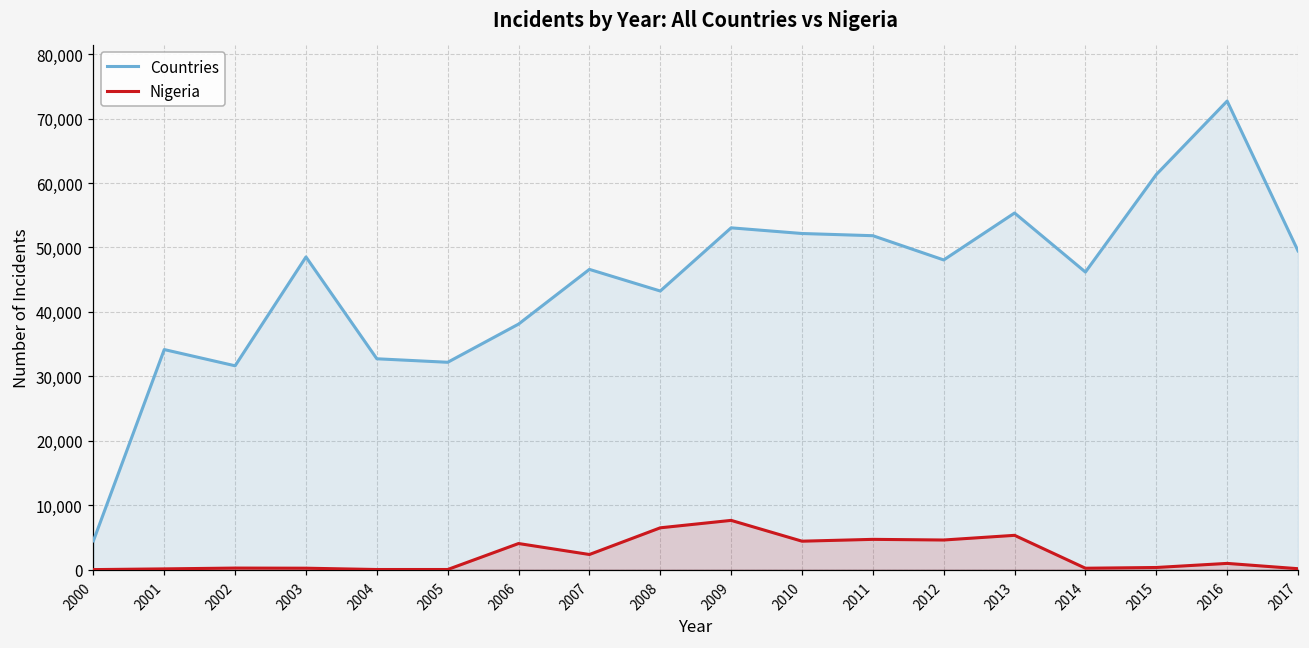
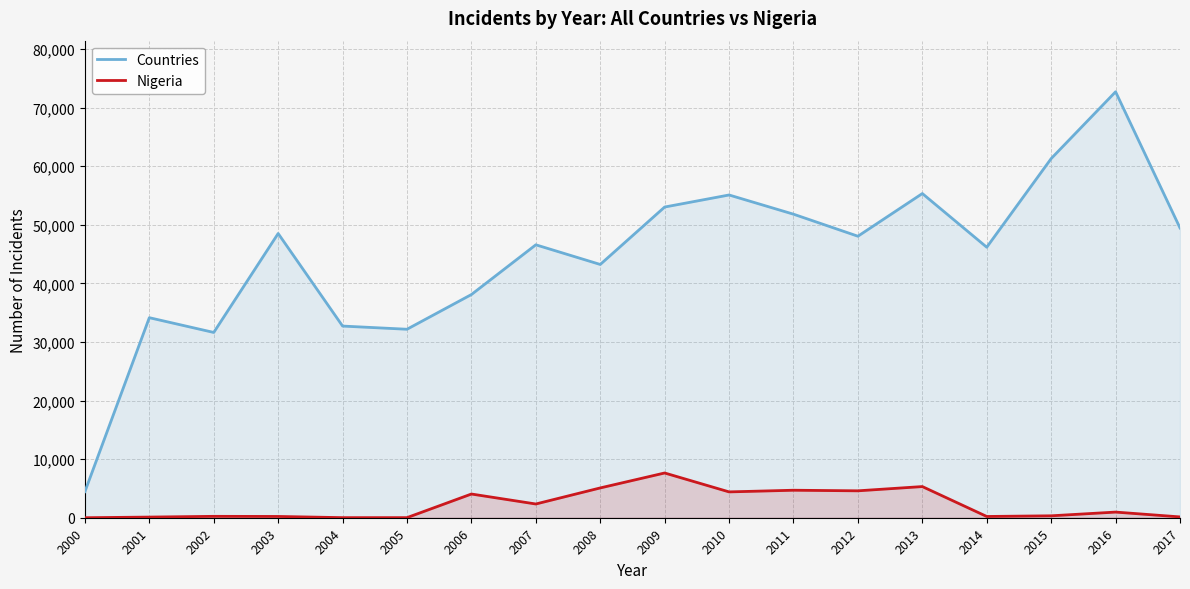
Nigeria, 2008: 6,000 -> 5,000
Countries, 2010: 52,000 -> 55,000
